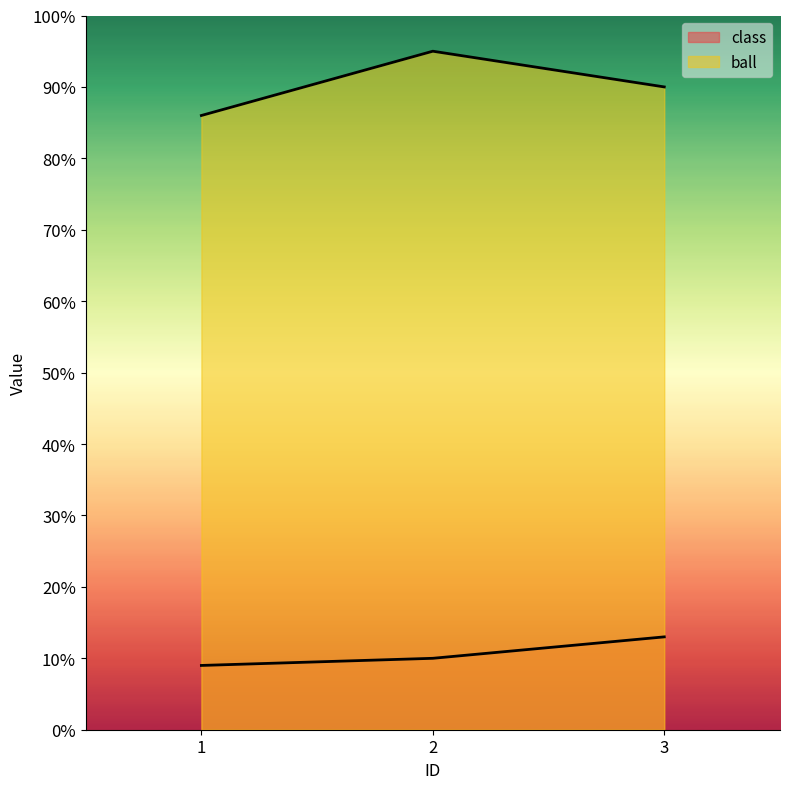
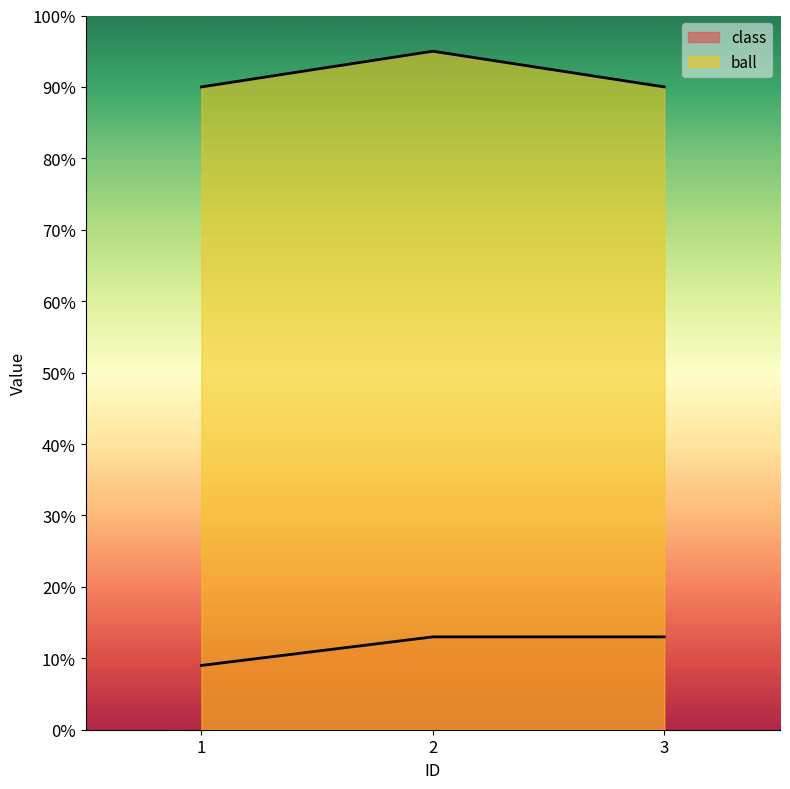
ball, 1: 86% -> 90%
class, 2: 10% -> 13%
